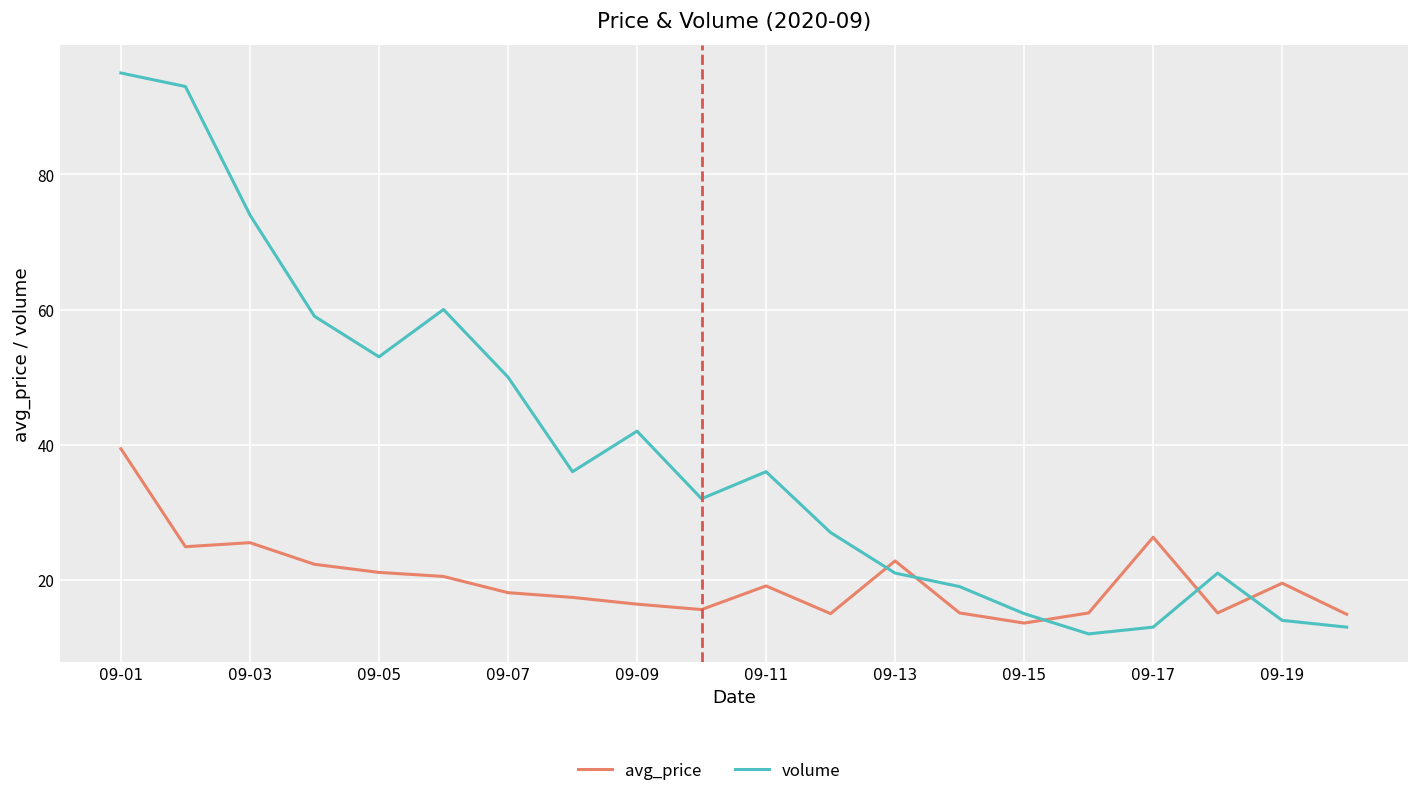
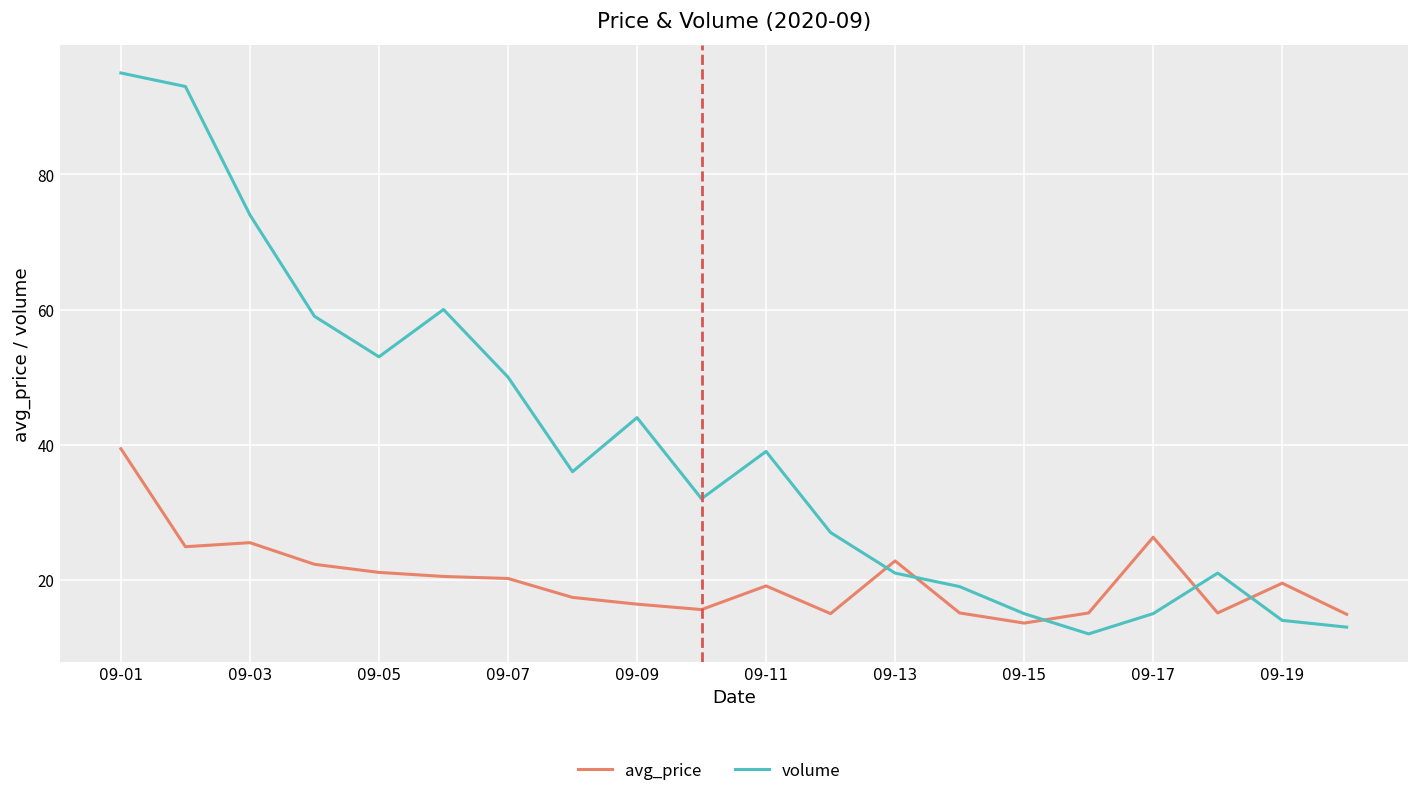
avg_price, 09-07: 18 -> 20
volume, 09-09: 42 -> 44
volume, 09-11: 36 -> 39
volume, 09-17: 13 -> 15
